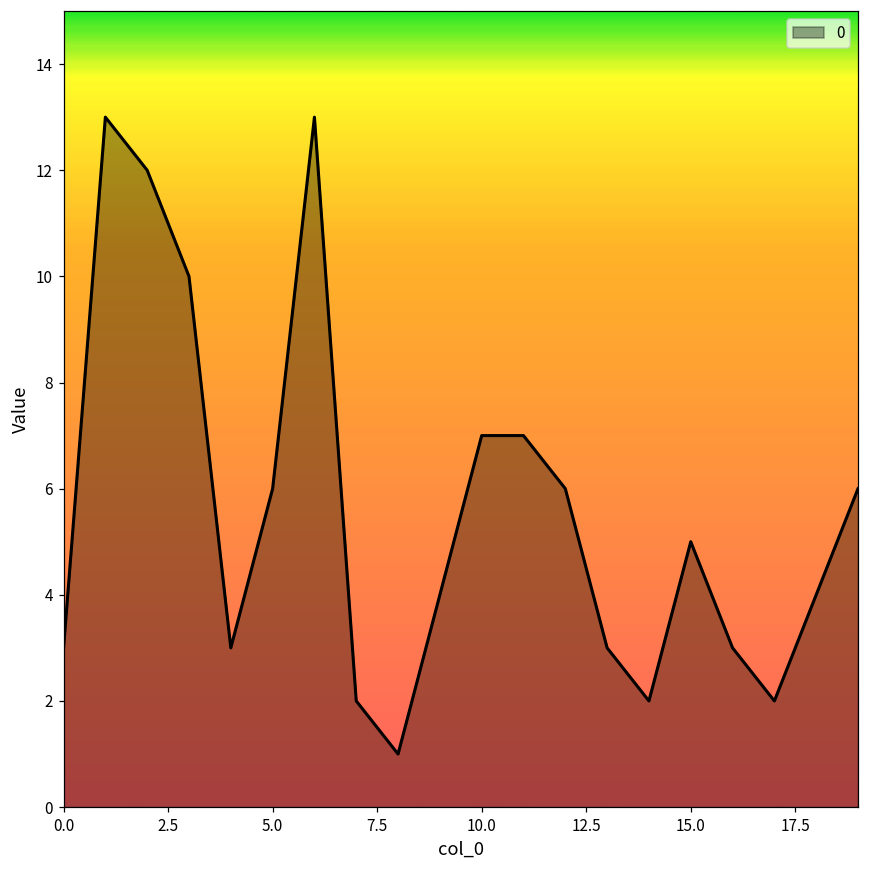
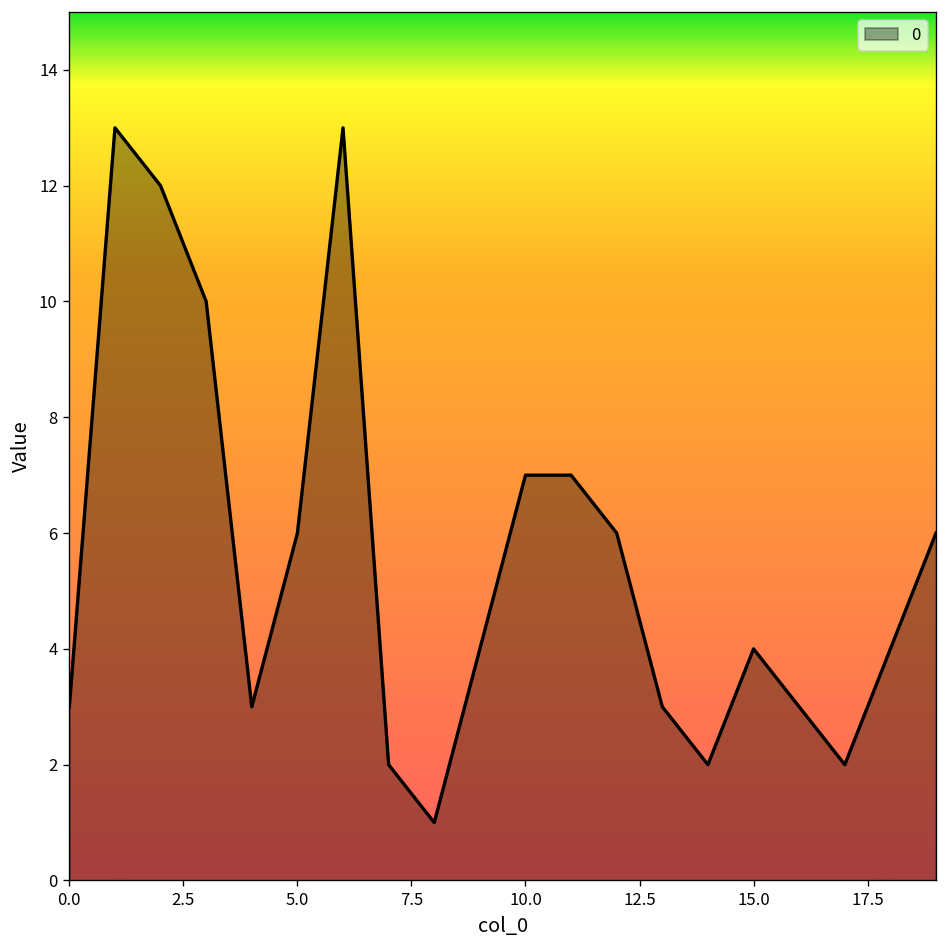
15.0: 5 -> 4
